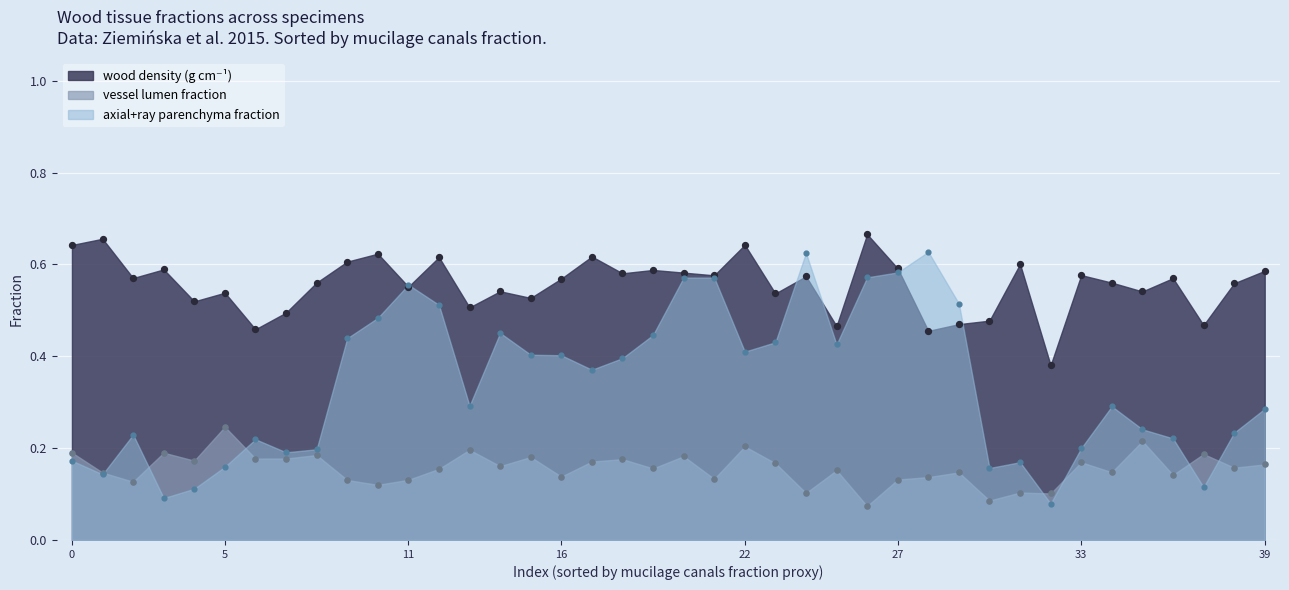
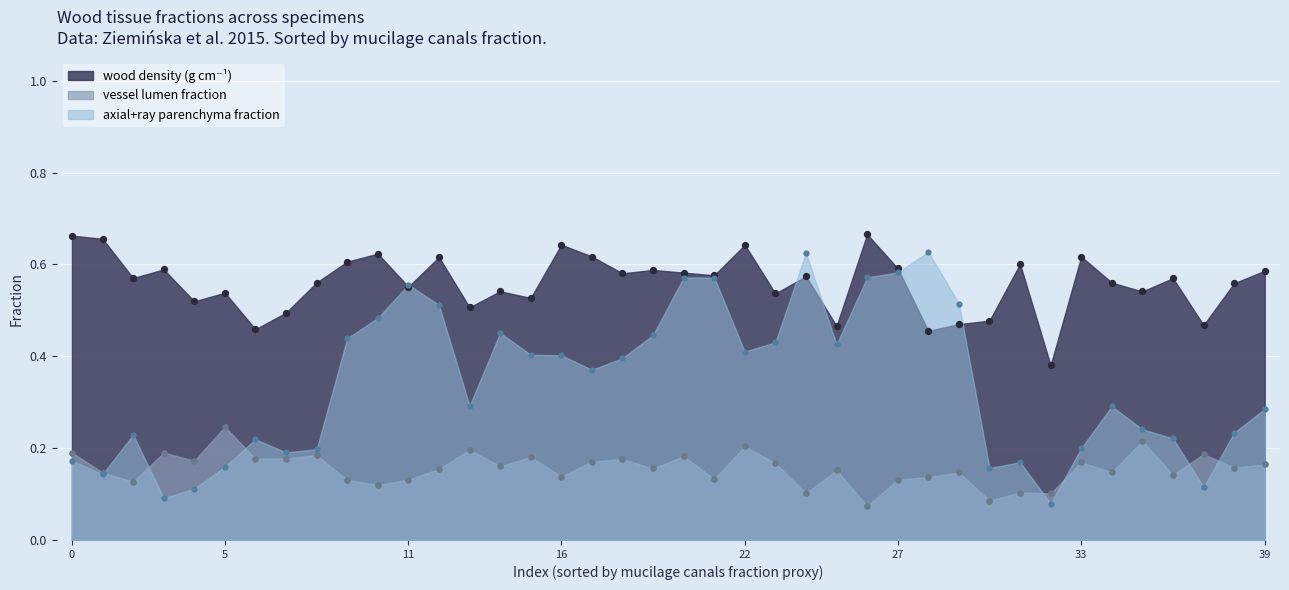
wood density (g cm⁻¹), 0: 0.64 -> 0.66
wood density (g cm⁻¹), 16: 0.57 -> 0.64
wood density (g cm⁻¹), 33: 0.58 -> 0.62
